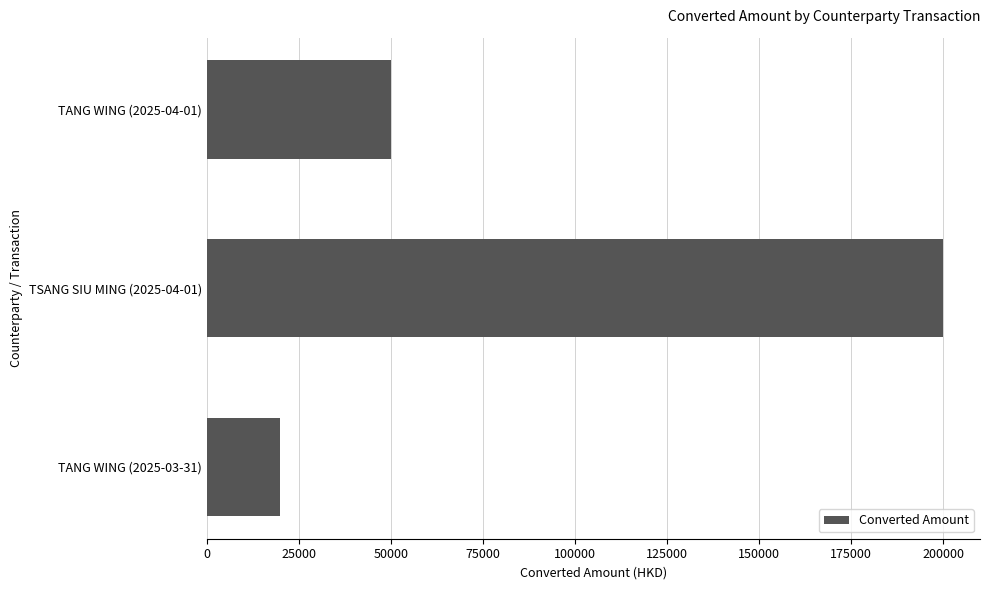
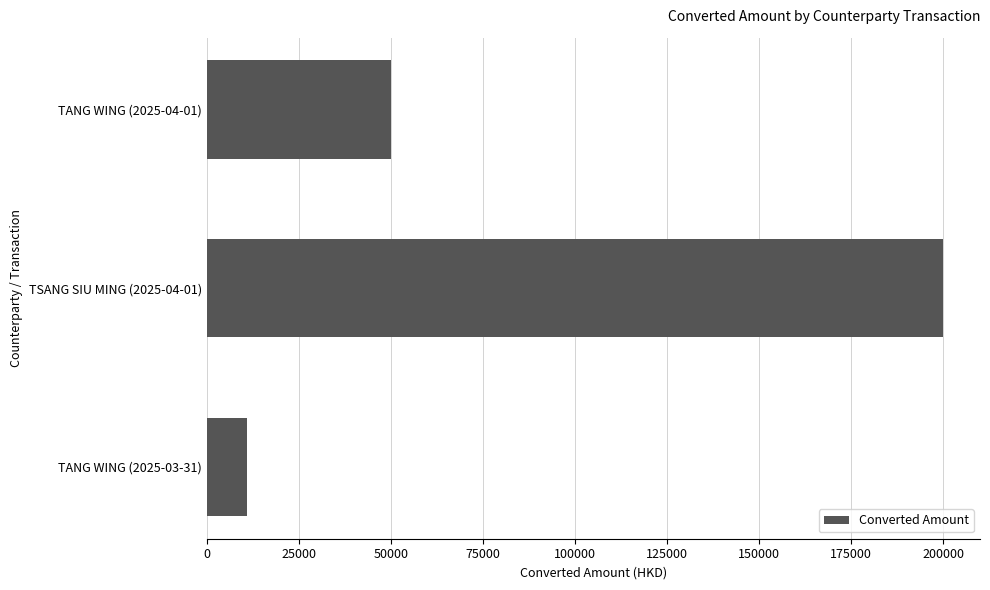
TANG WING (2025-03-31): 20000 -> 11000
